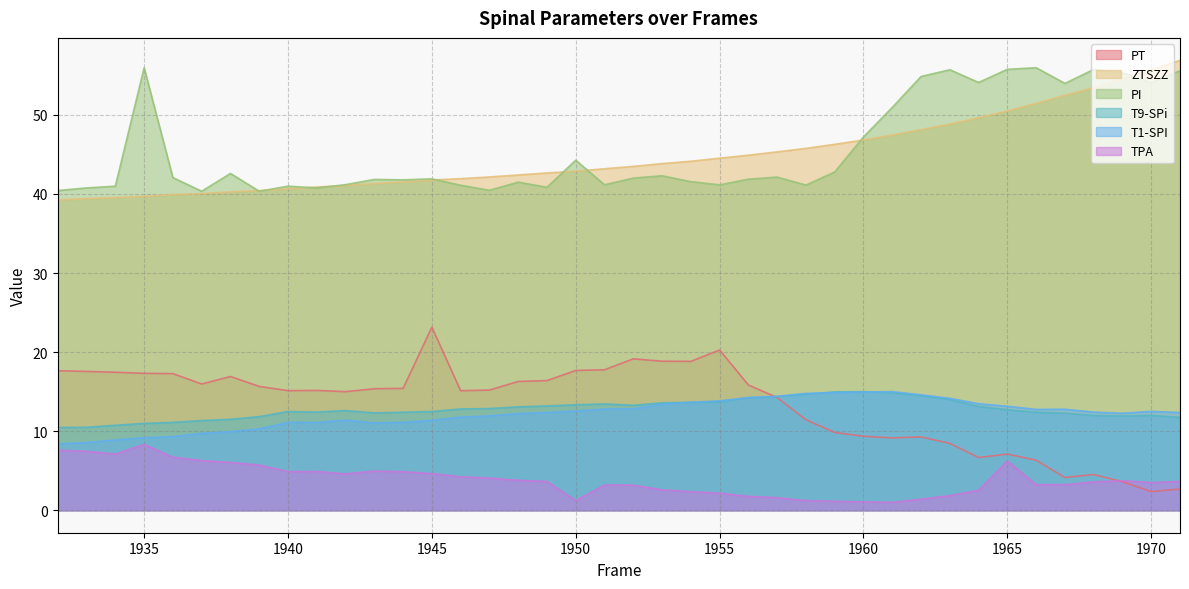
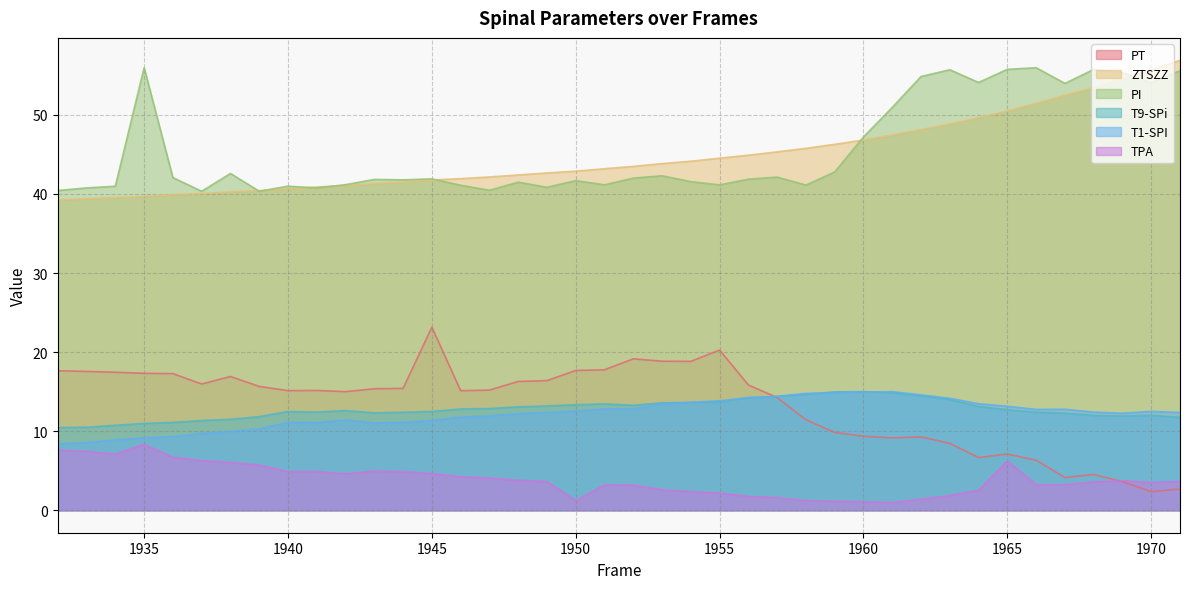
PI, 1950: 44 -> 42
